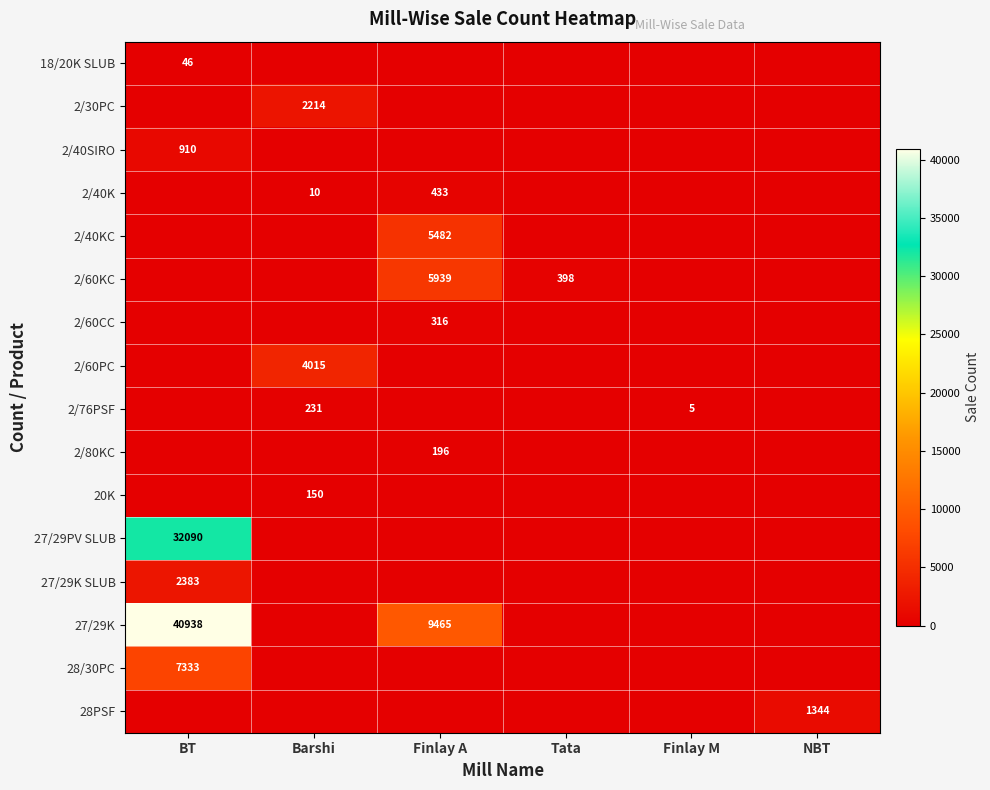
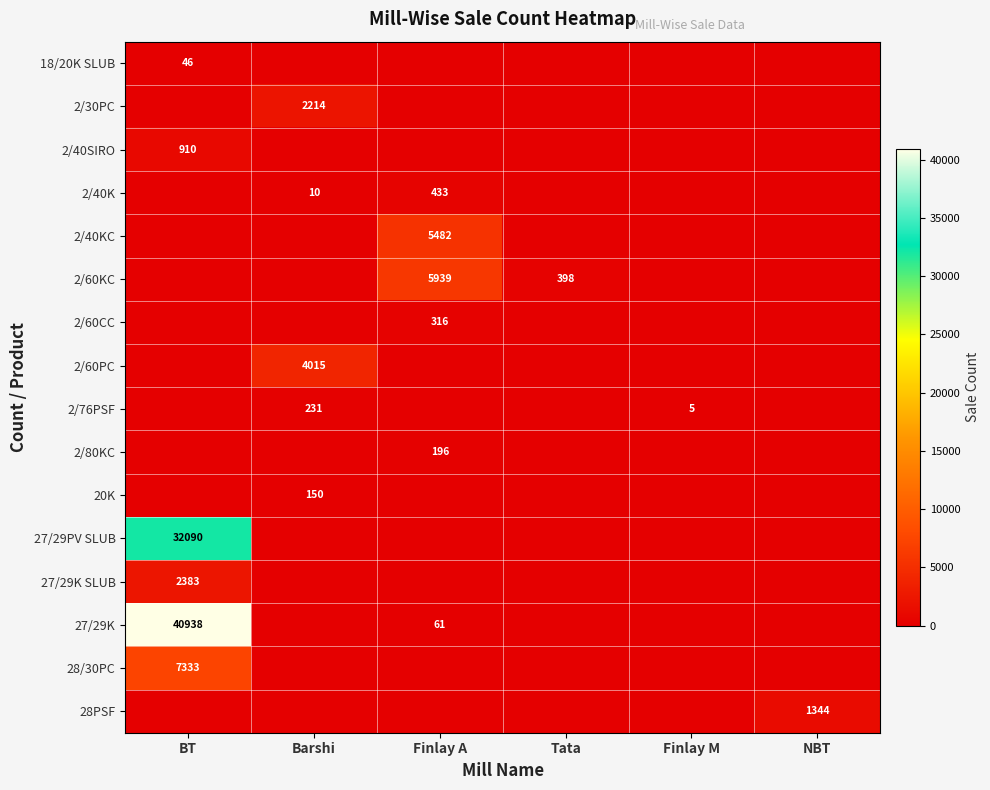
27/29K, Finlay A: 9465 -> 61
